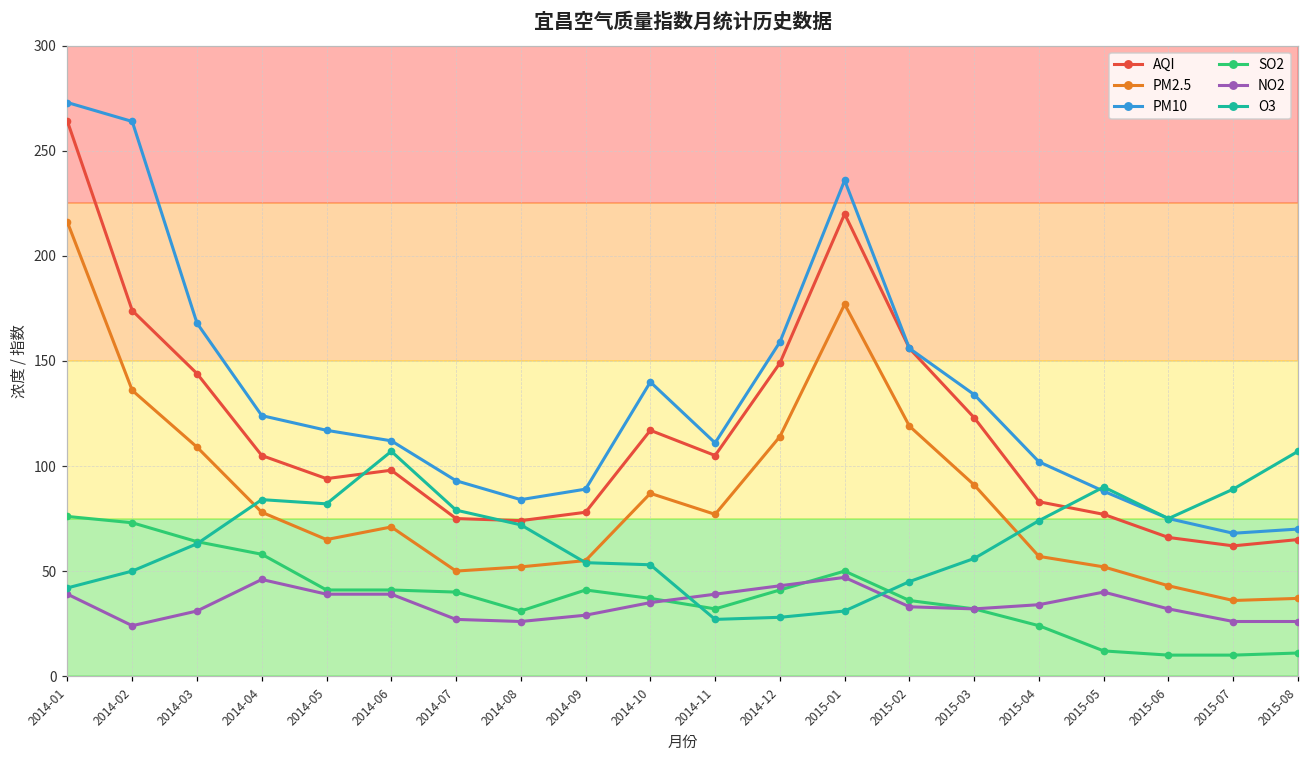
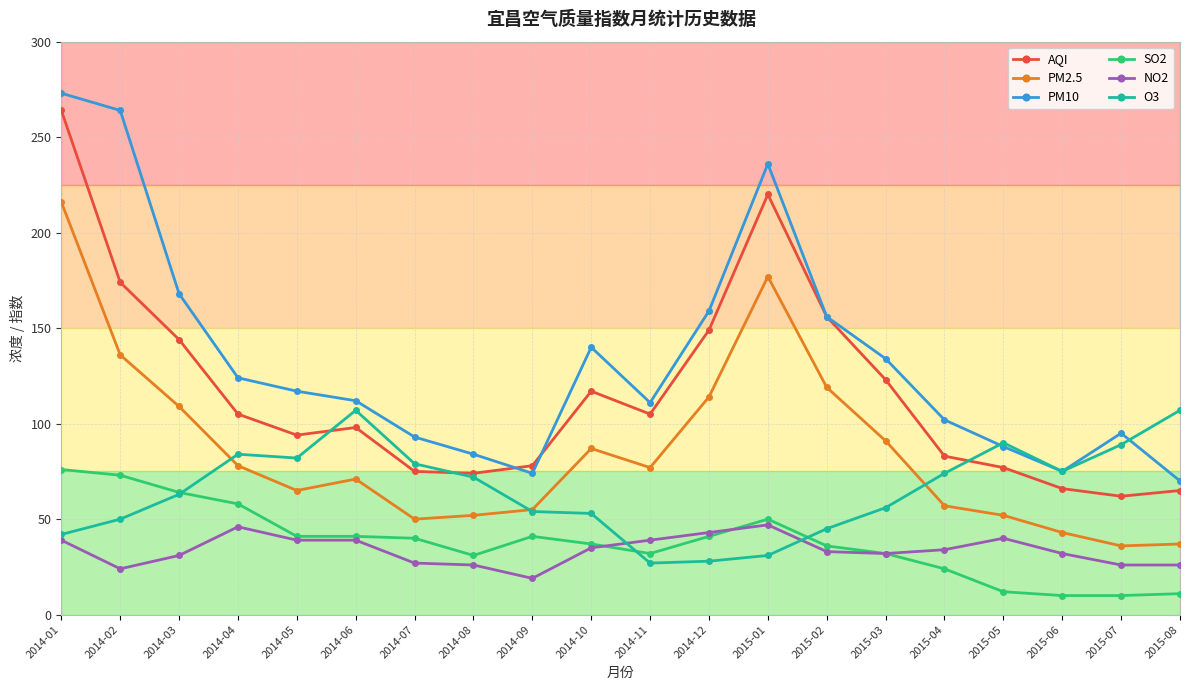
PM10, 2014-09: 89 -> 74
NO2, 2014-09: 29 -> 19
PM10, 2015-07: 68 -> 95
